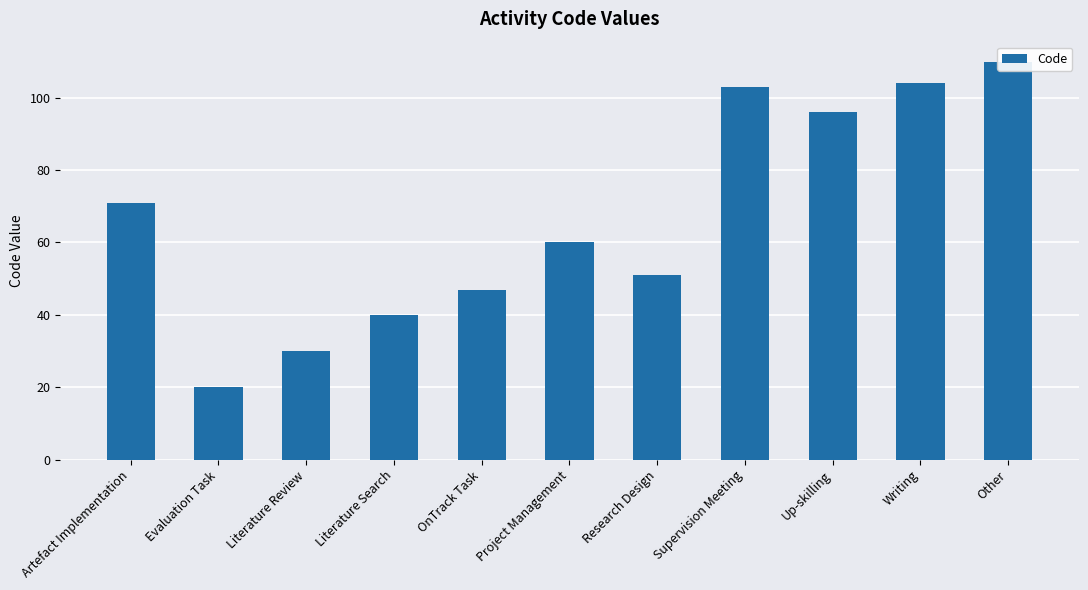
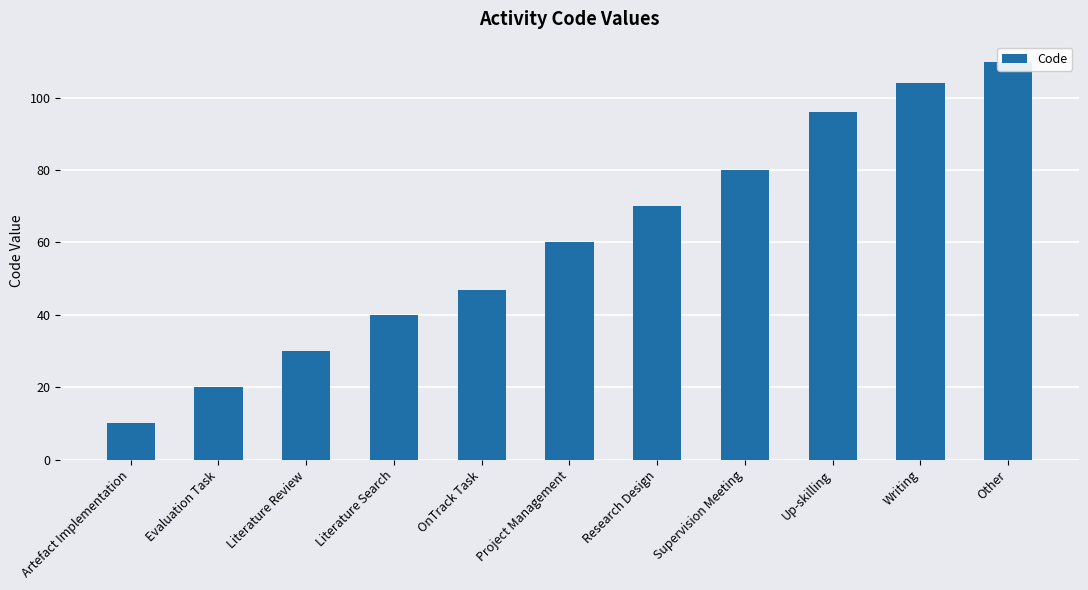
Artefact Implementation: 71 -> 10
Research Design: 51 -> 70
Supervision Meeting: 103 -> 80
